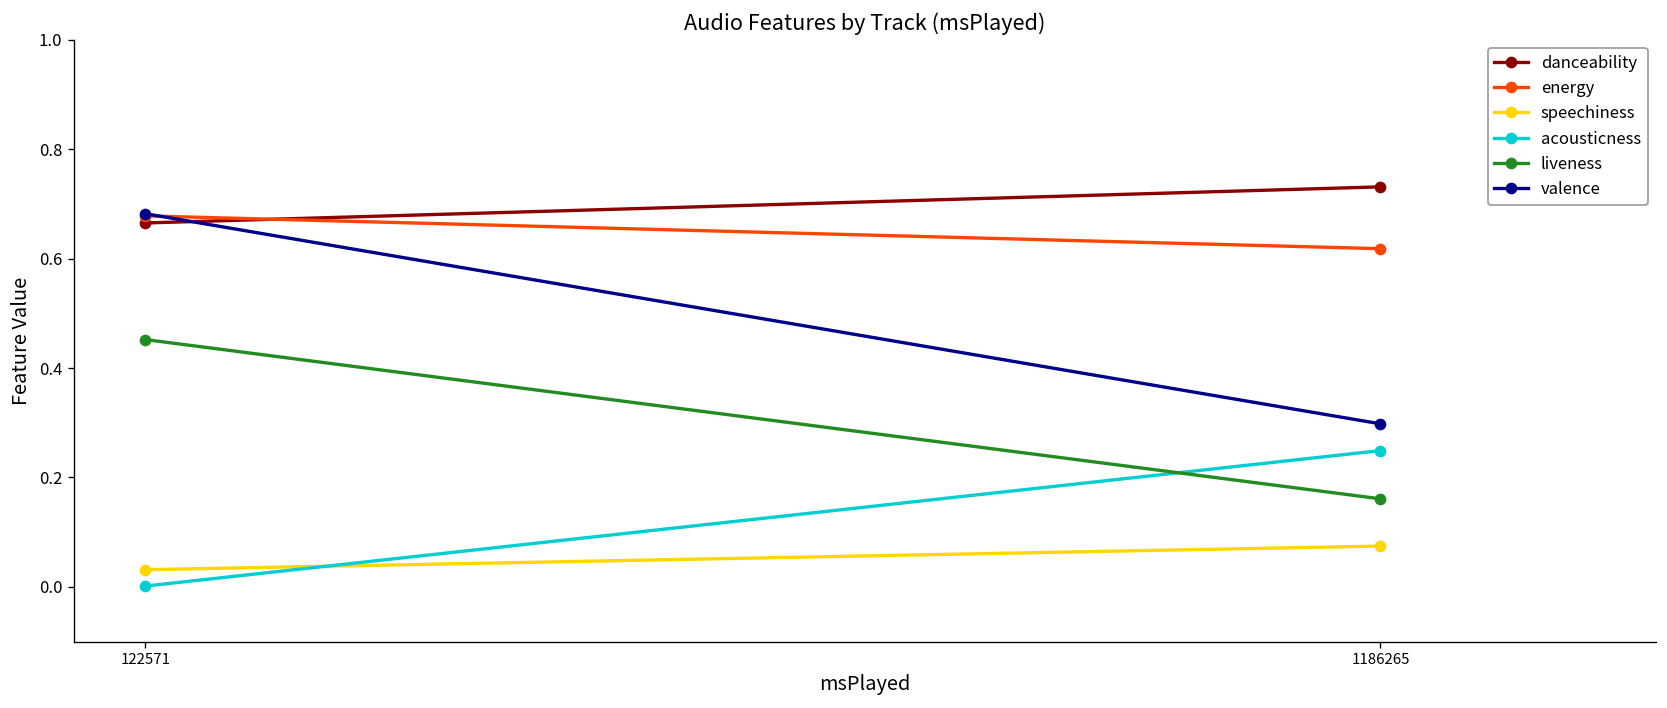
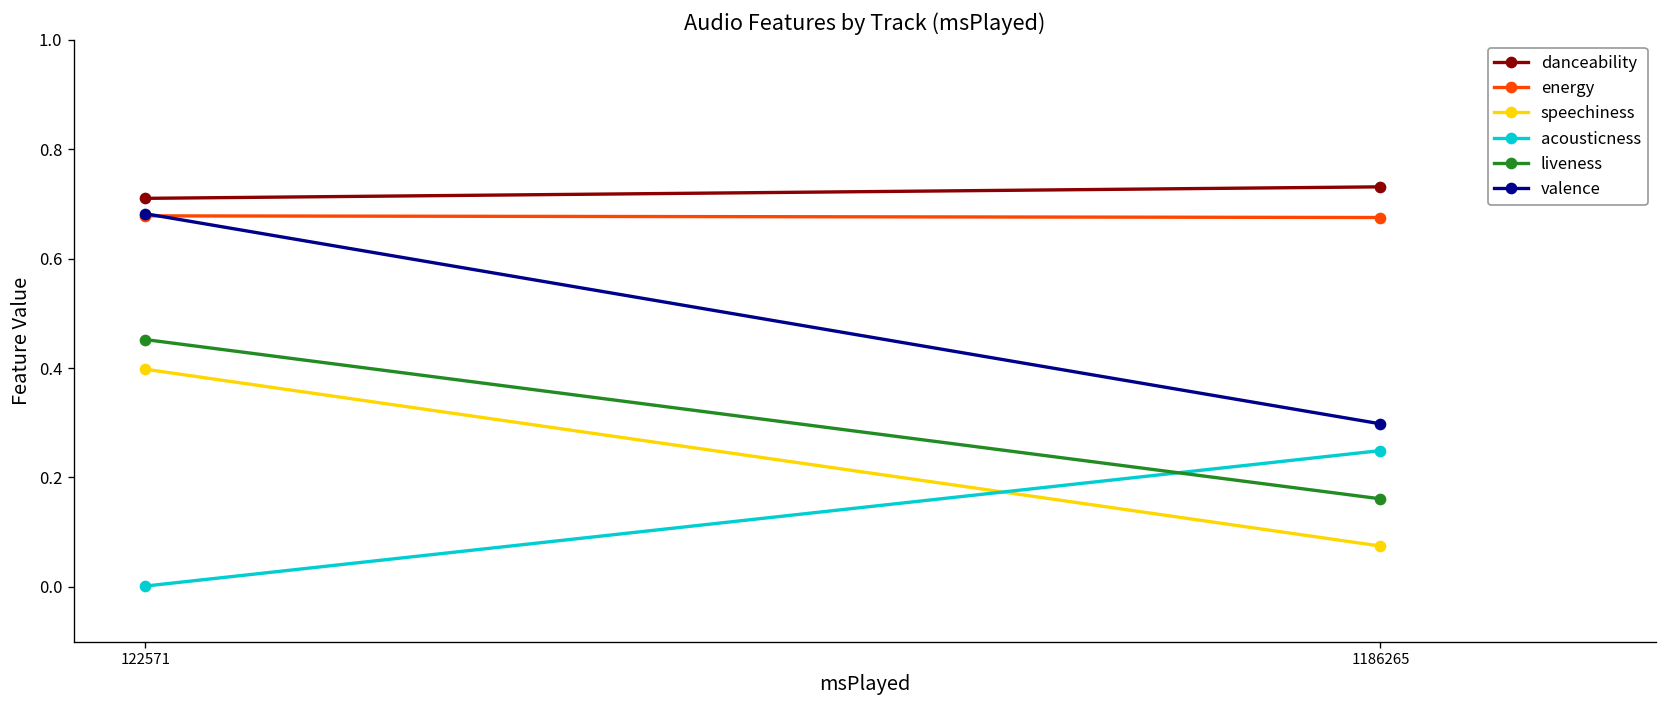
danceability, 122571: 0.67 -> 0.71
speechiness, 122571: 0.03 -> 0.40
energy, 1186265: 0.62 -> 0.68
